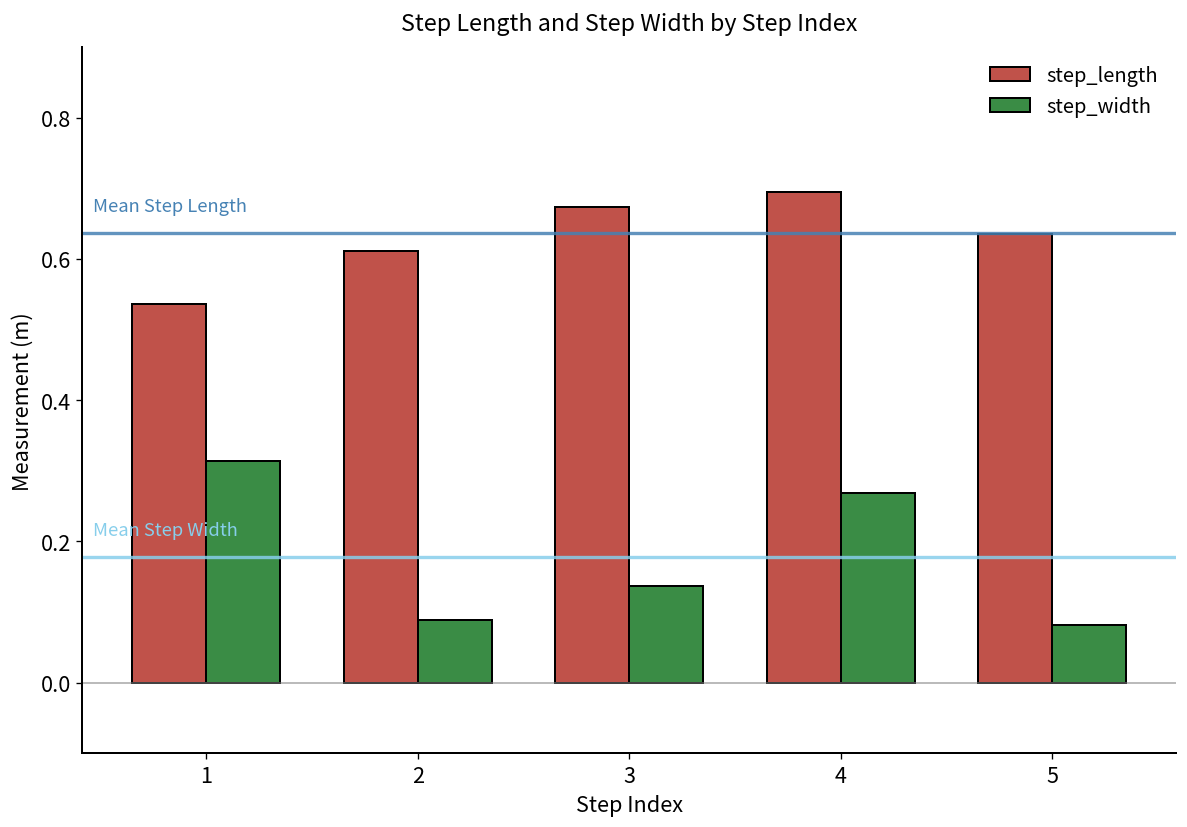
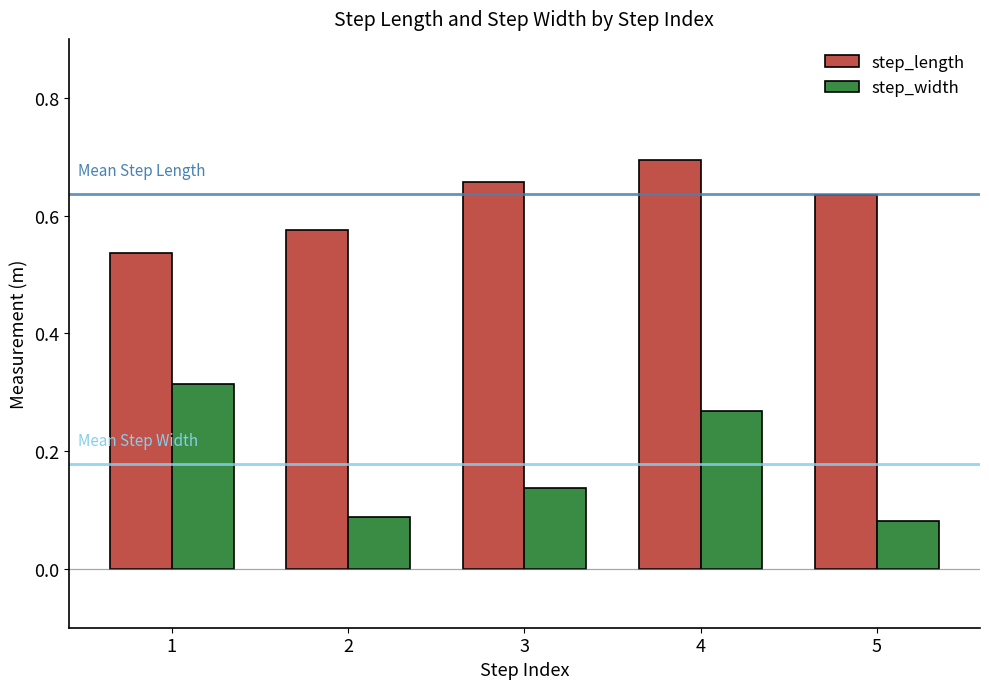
step_length, 2: 0.61 -> 0.58
step_length, 3: 0.67 -> 0.66
